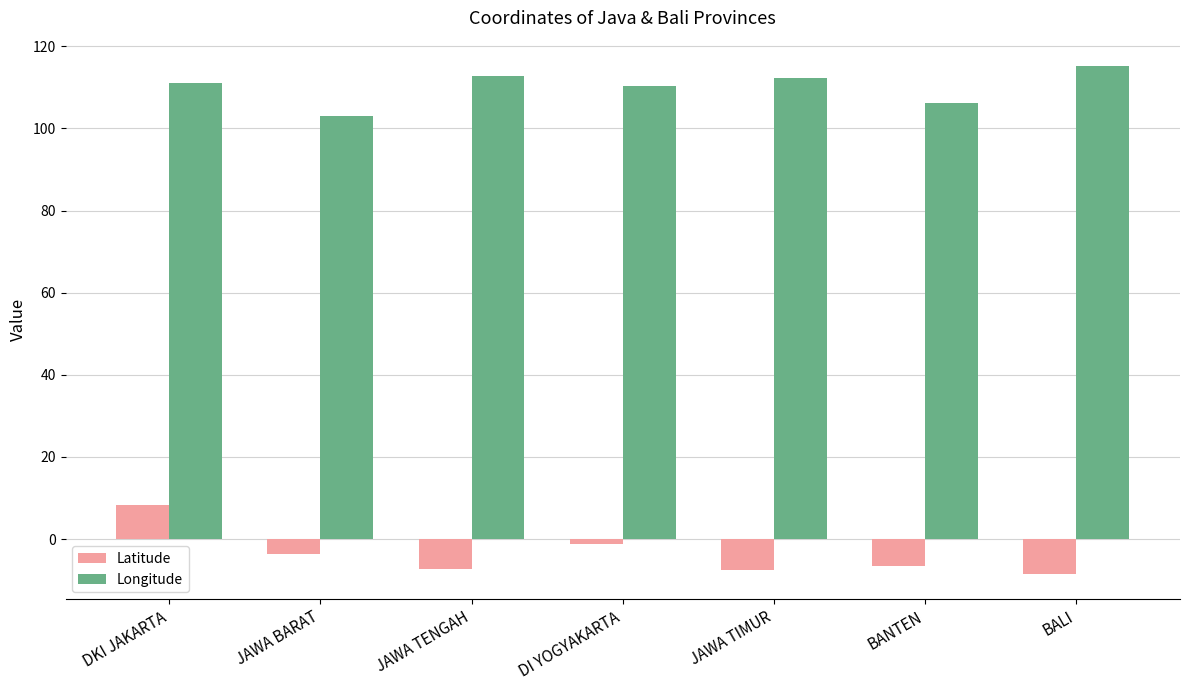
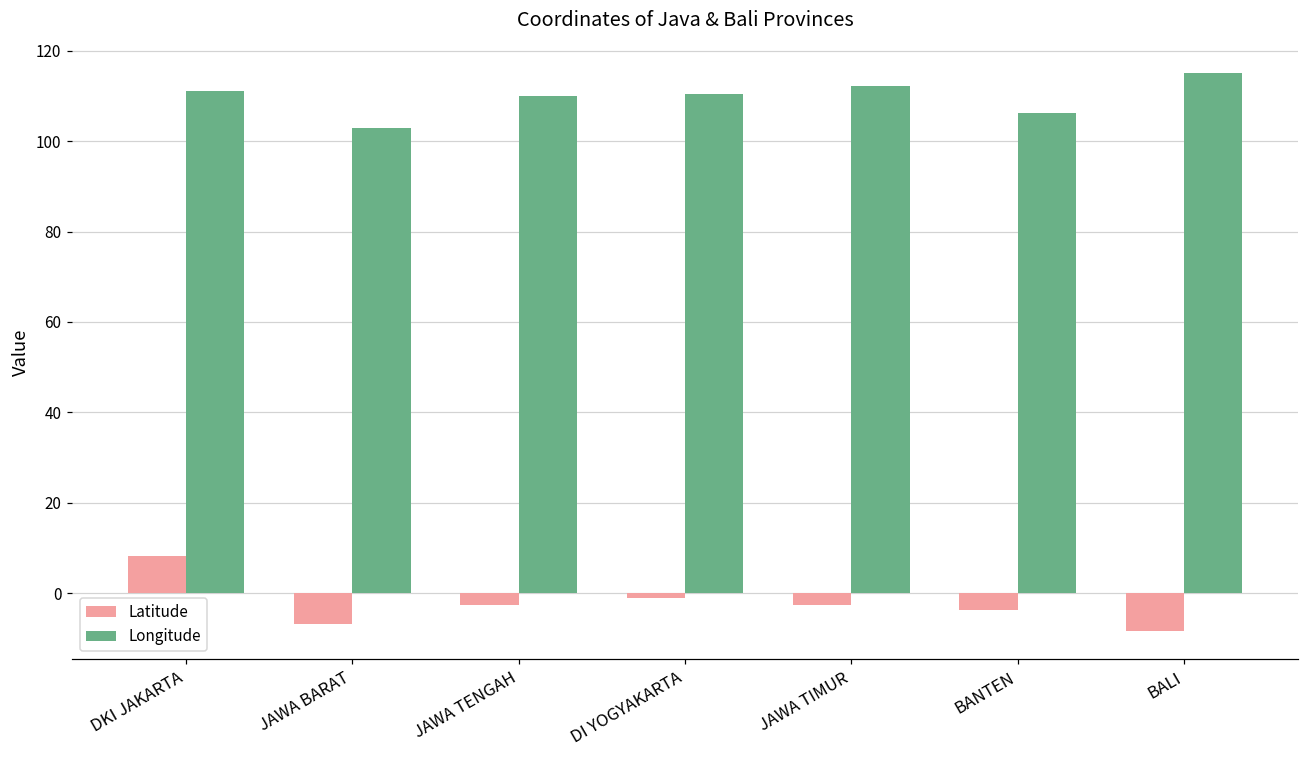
Latitude, JAWA BARAT: -4 -> -7
Latitude, JAWA TENGAH: -7 -> -3
Longitude, JAWA TENGAH: 113 -> 110
Latitude, JAWA TIMUR: -8 -> -3
Latitude, BANTEN: -6 -> -4
